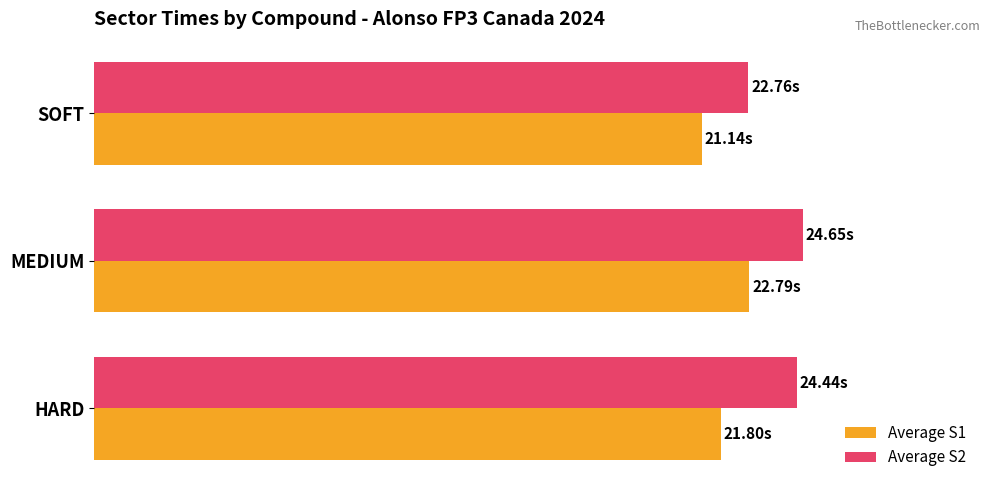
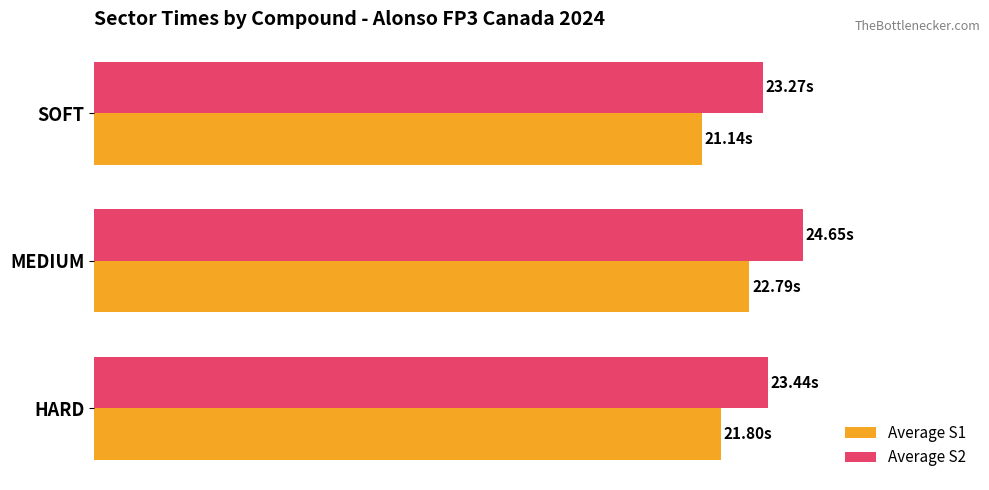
Average S2, SOFT: 22.76s -> 23.27s
Average S2, HARD: 24.44s -> 23.44s
